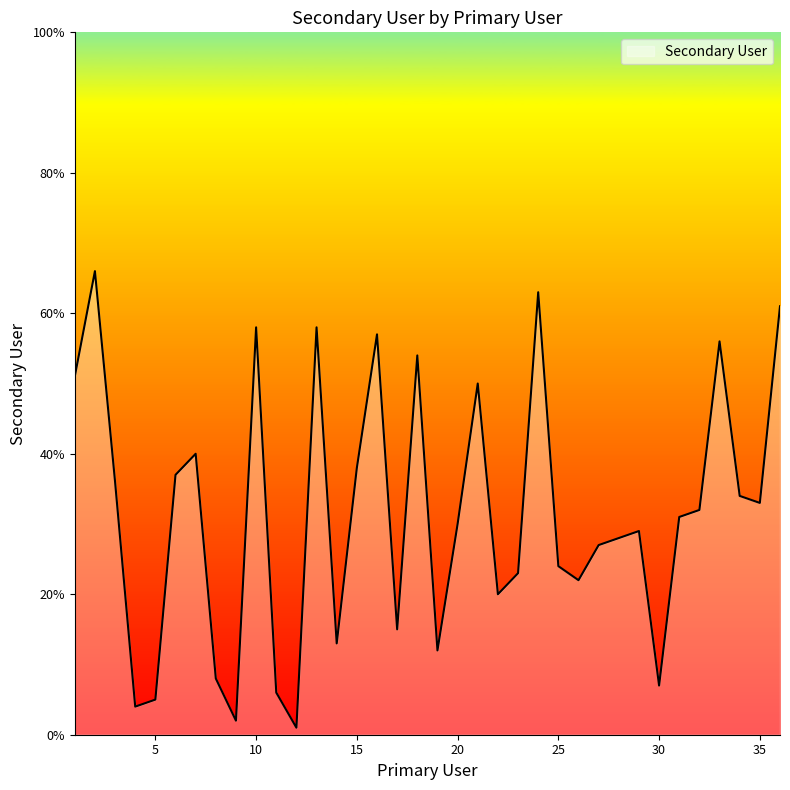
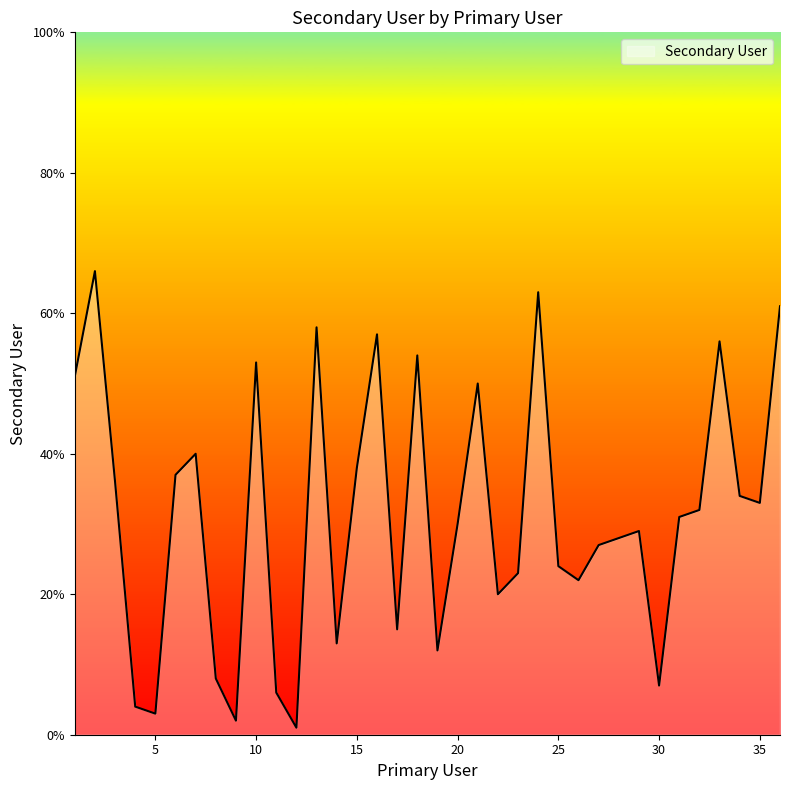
5: 5% -> 3%
10: 58% -> 53%
